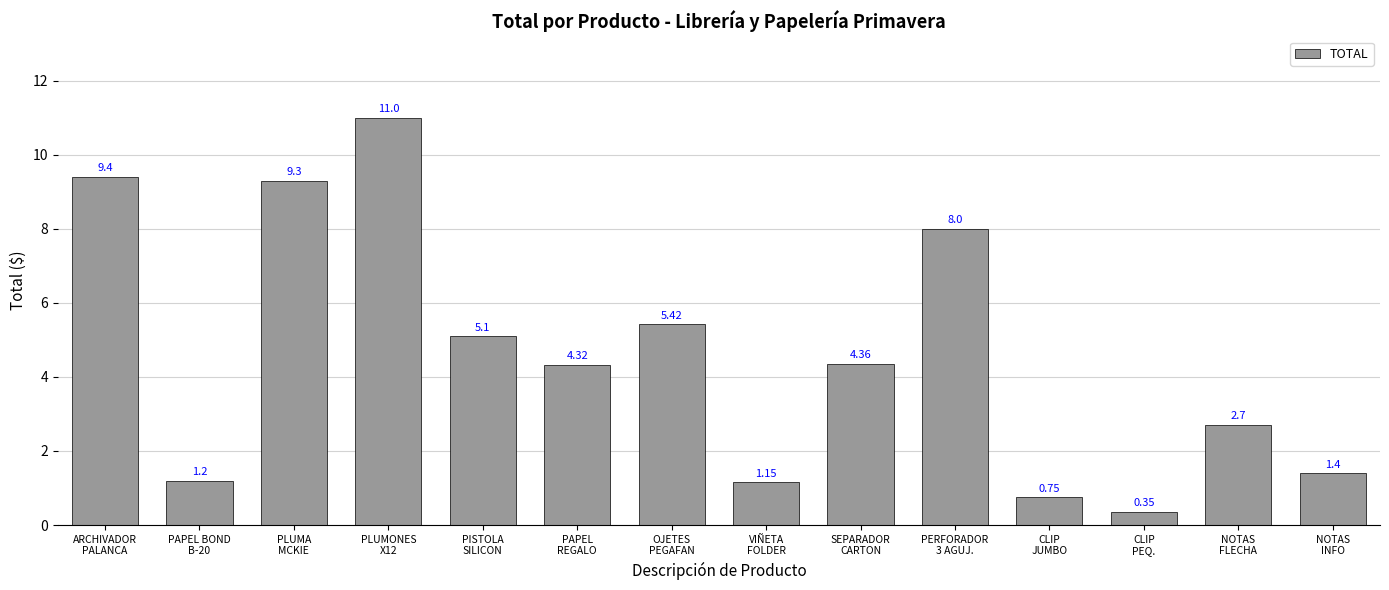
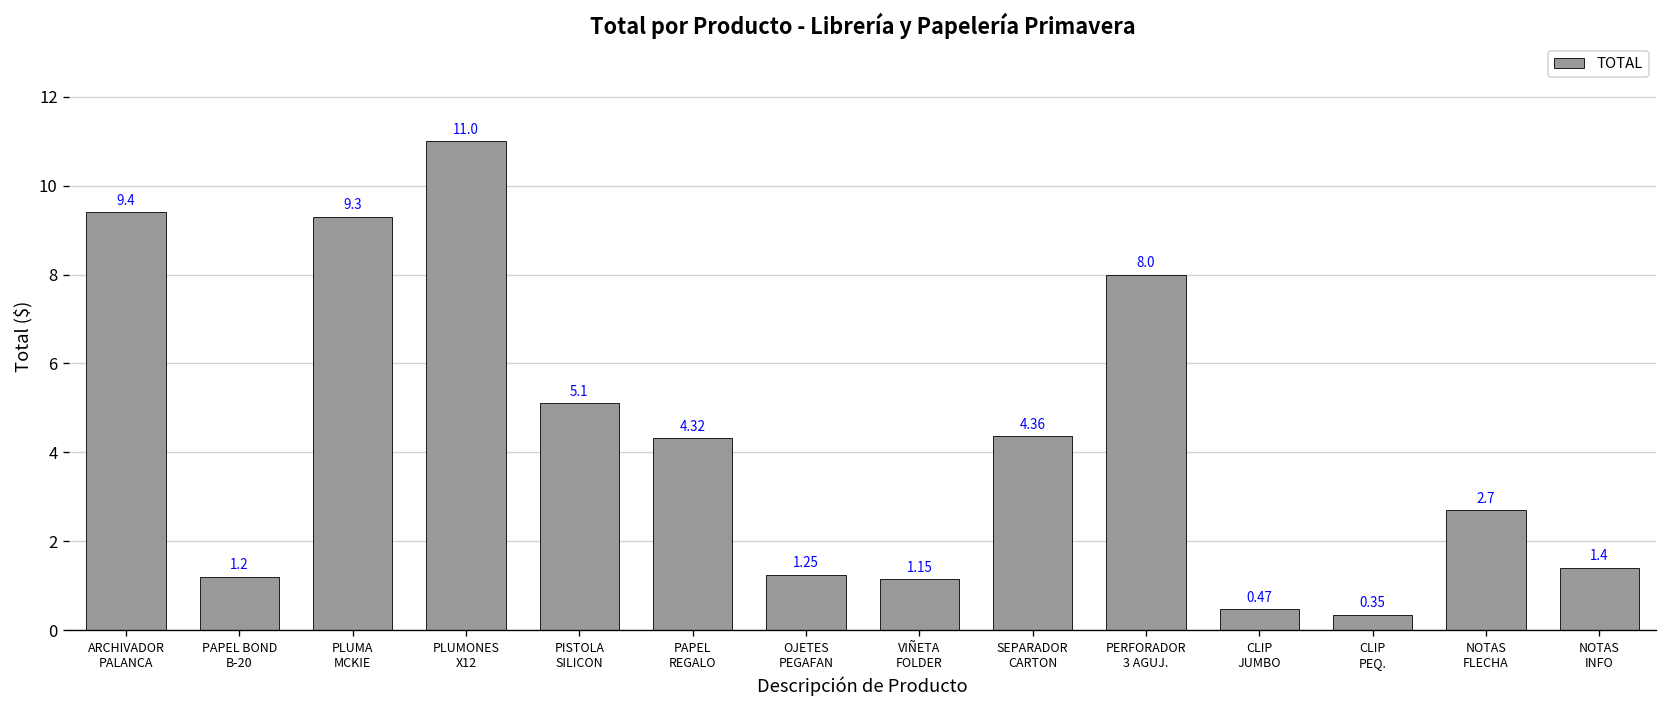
OJETES PEGAFAN: 5.42 -> 1.25
CLIP JUMBO: 0.75 -> 0.47
